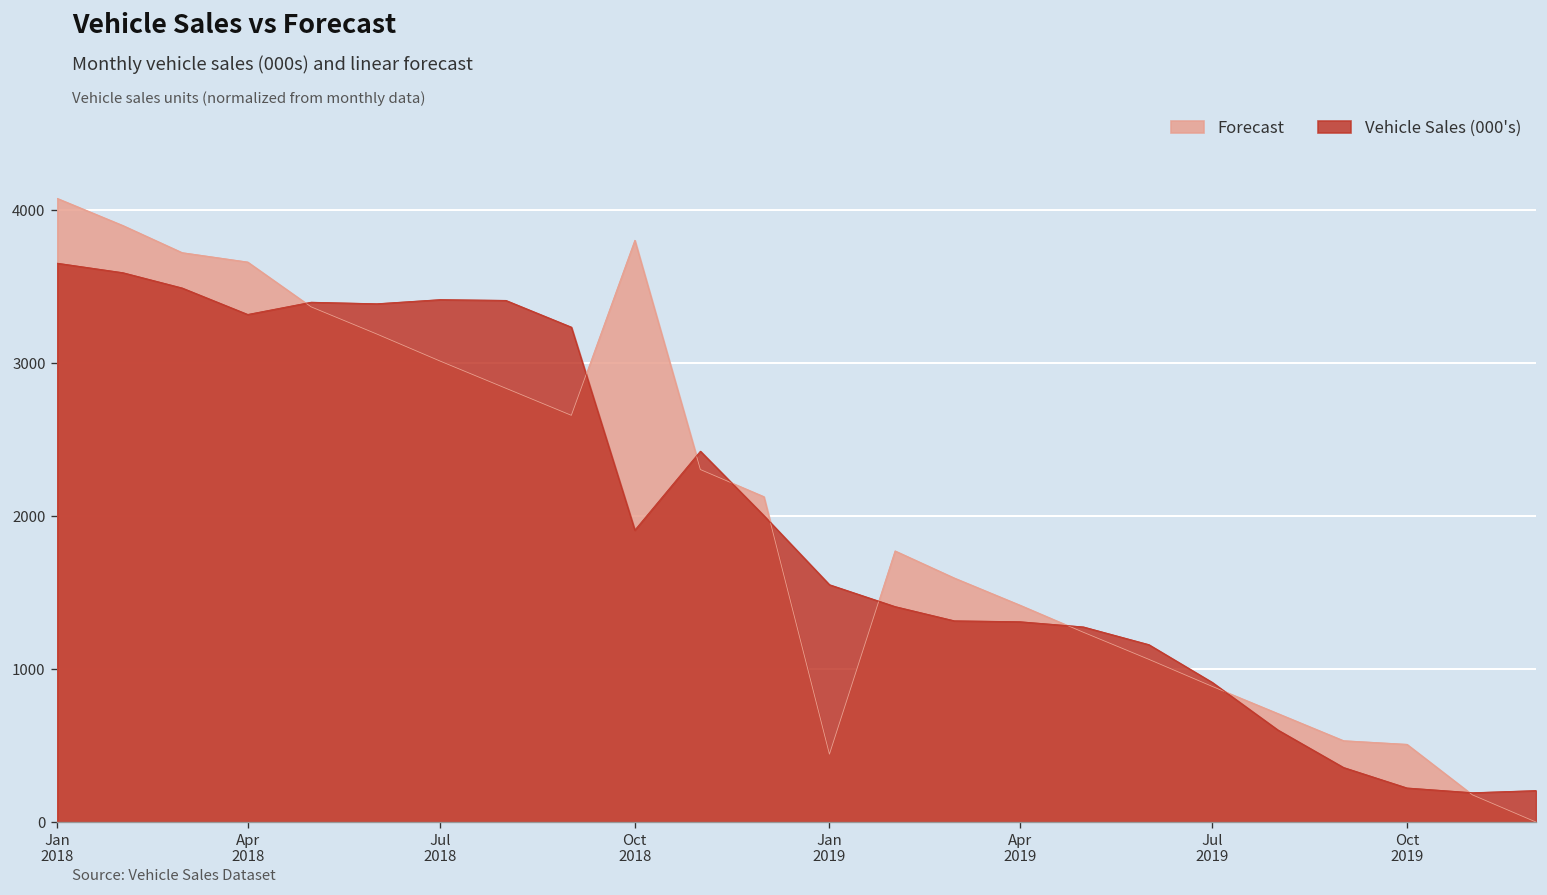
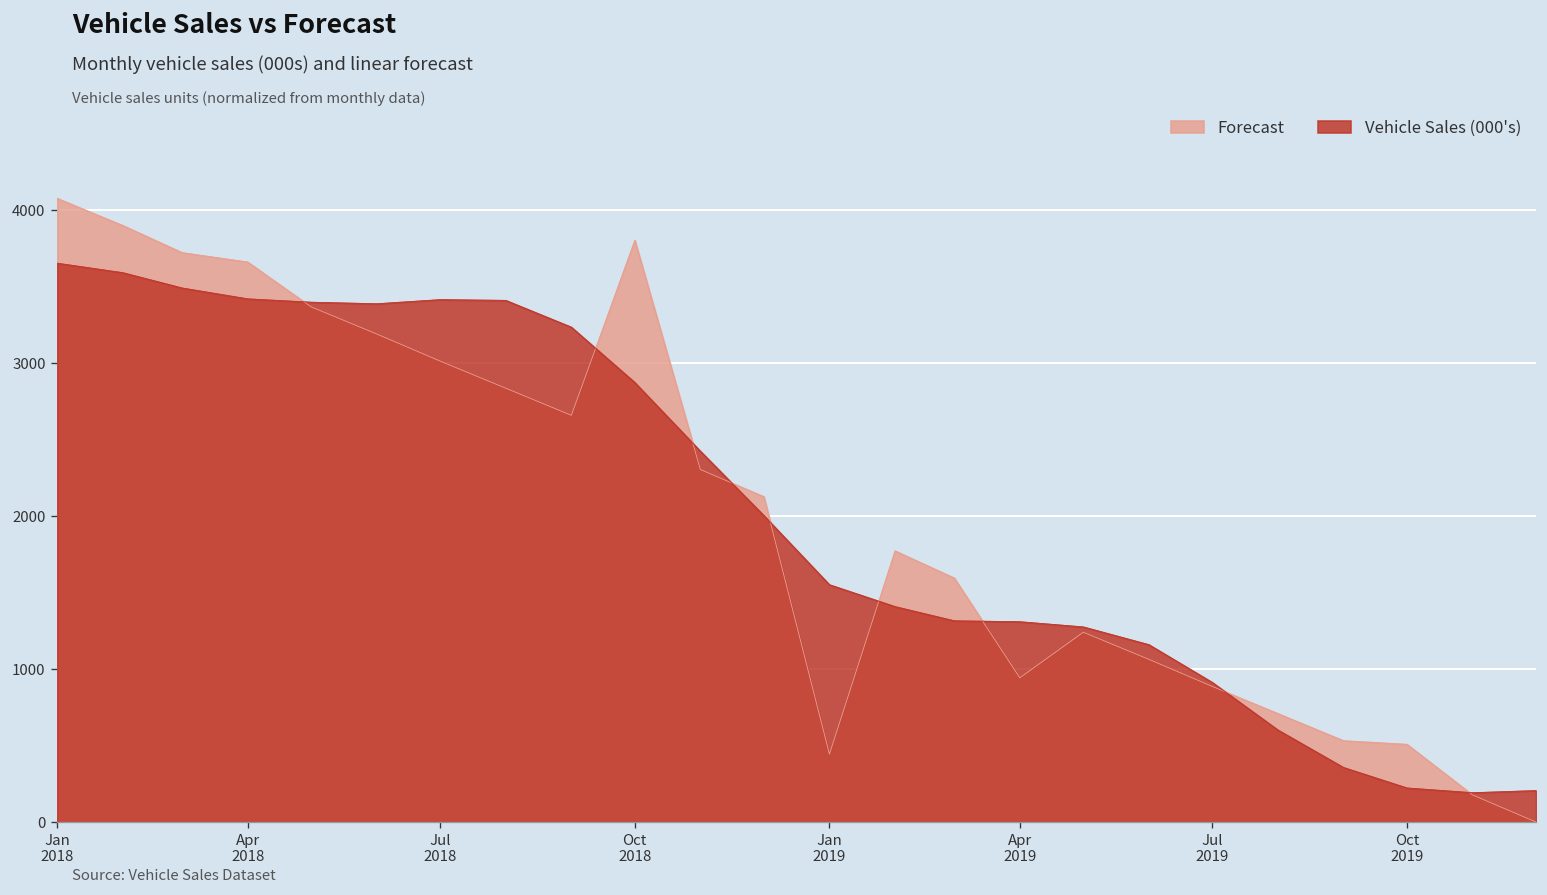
Vehicle Sales (000's), Apr 2018: 3320 -> 3420
Vehicle Sales (000's), Oct 2018: 1910 -> 2870
Forecast, Apr 2019: 1420 -> 940
